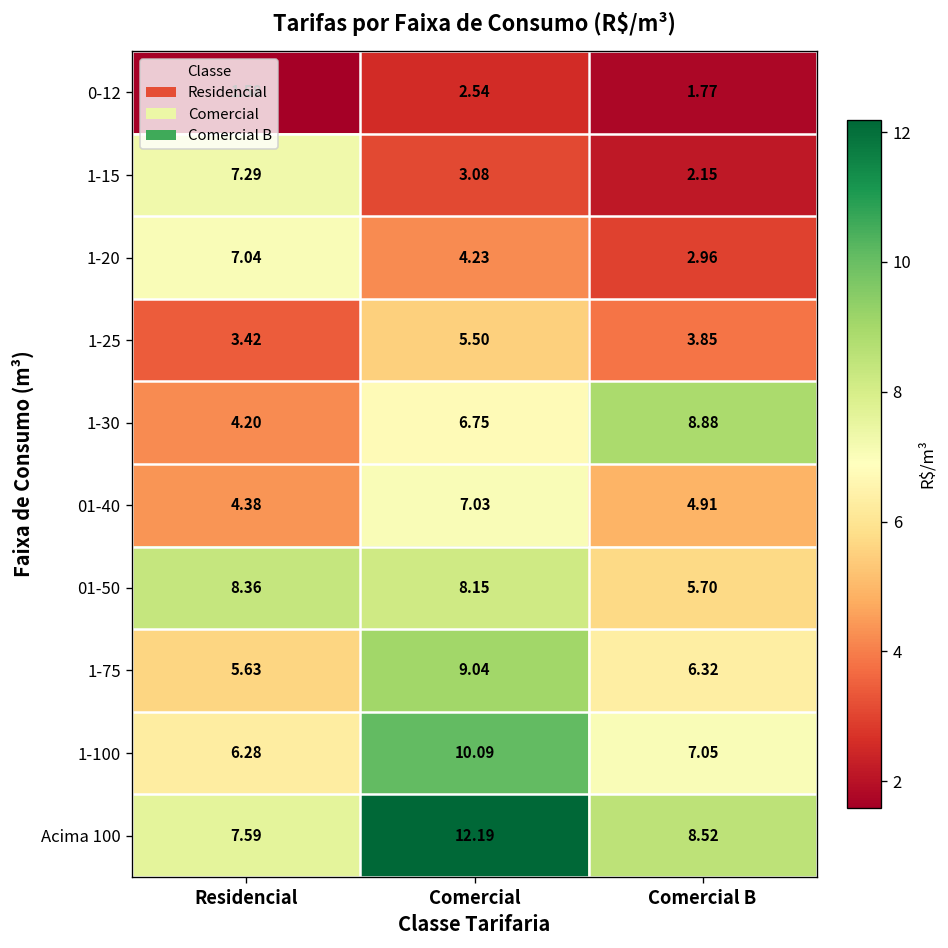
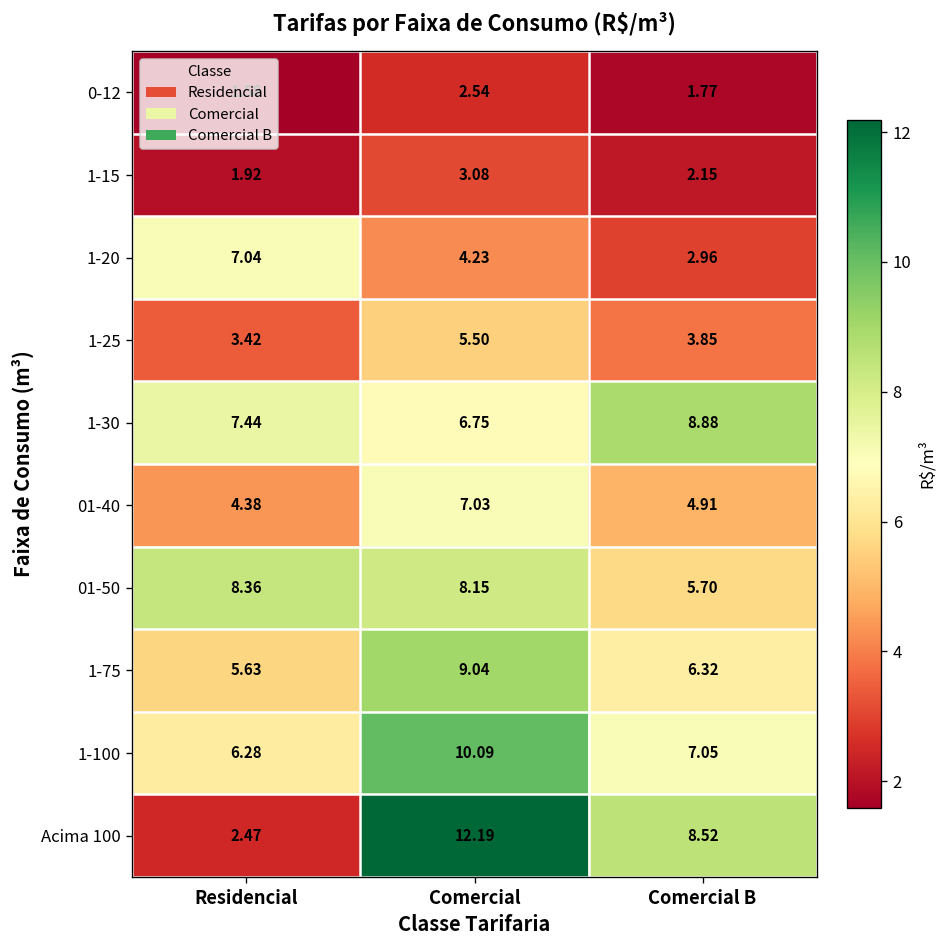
1-15, Residencial: 7.29 -> 1.92
1-30, Residencial: 4.20 -> 7.44
Acima 100, Residencial: 7.59 -> 2.47
